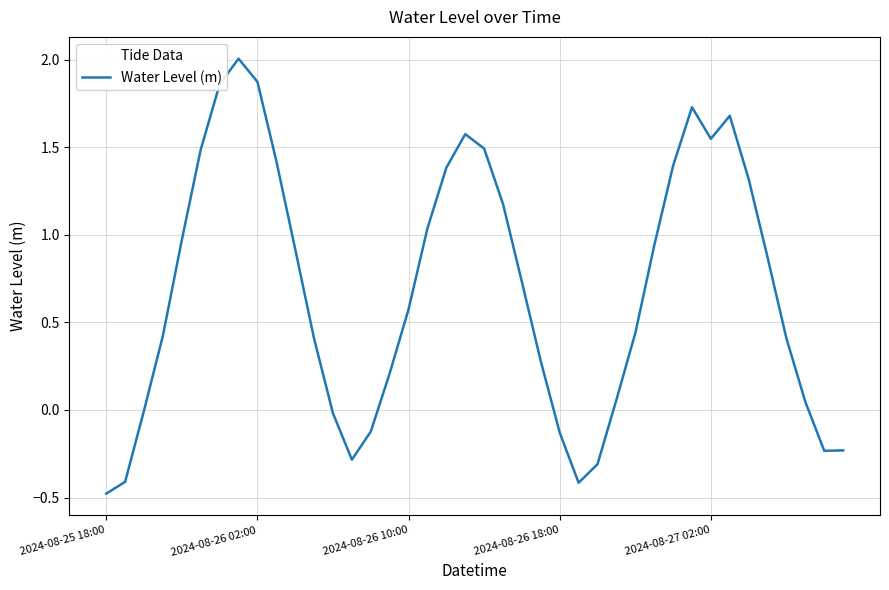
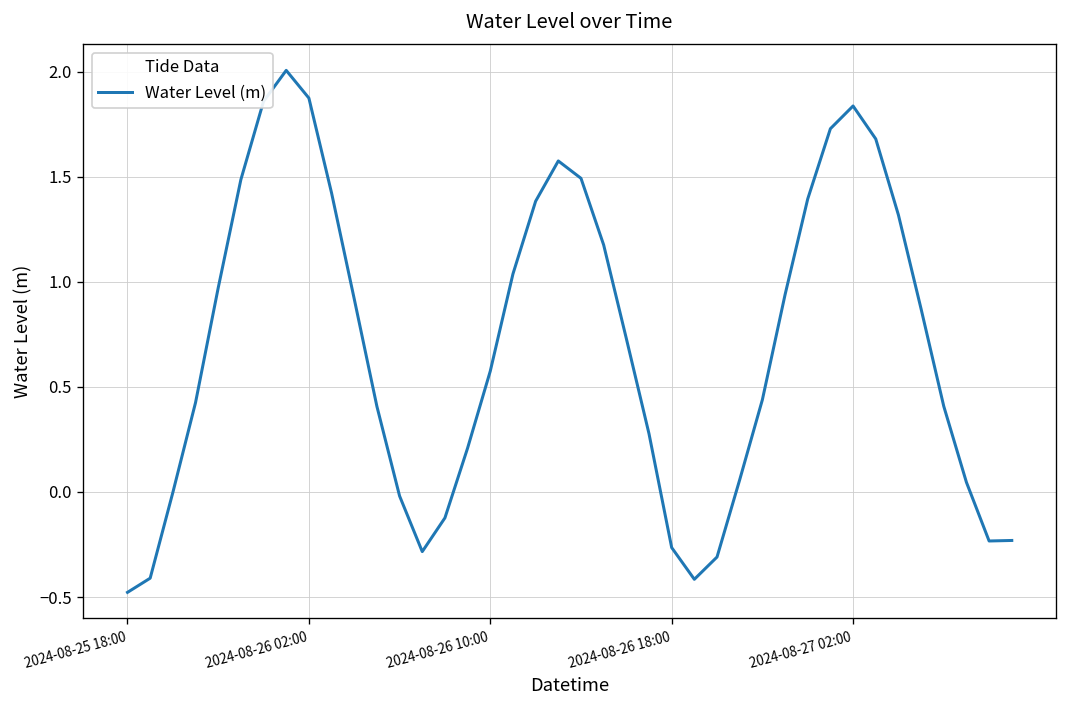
2024-08-26 18:00: -0.13 -> -0.26
2024-08-27 02:00: 1.55 -> 1.84
